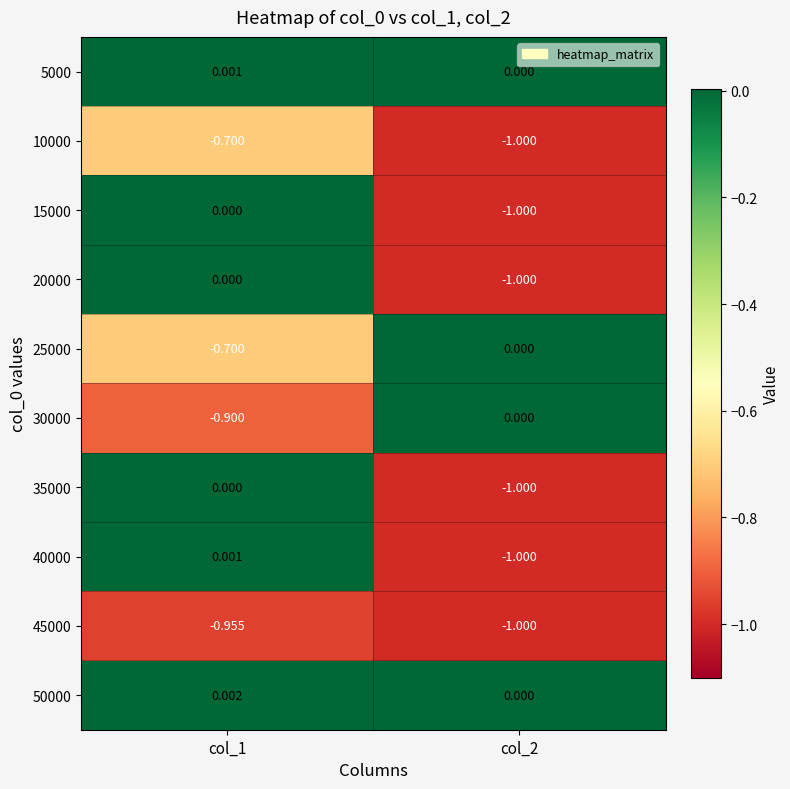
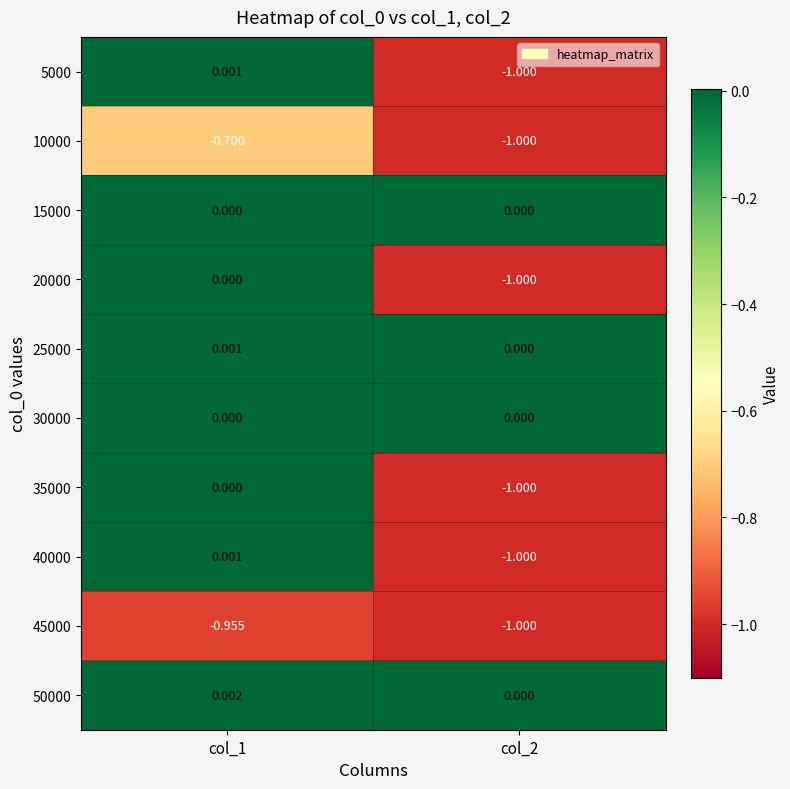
5000, col_2: 0.000 -> -1.000
15000, col_2: -1.000 -> 0.000
25000, col_1: -0.700 -> 0.001
30000, col_1: -0.900 -> 0.000
